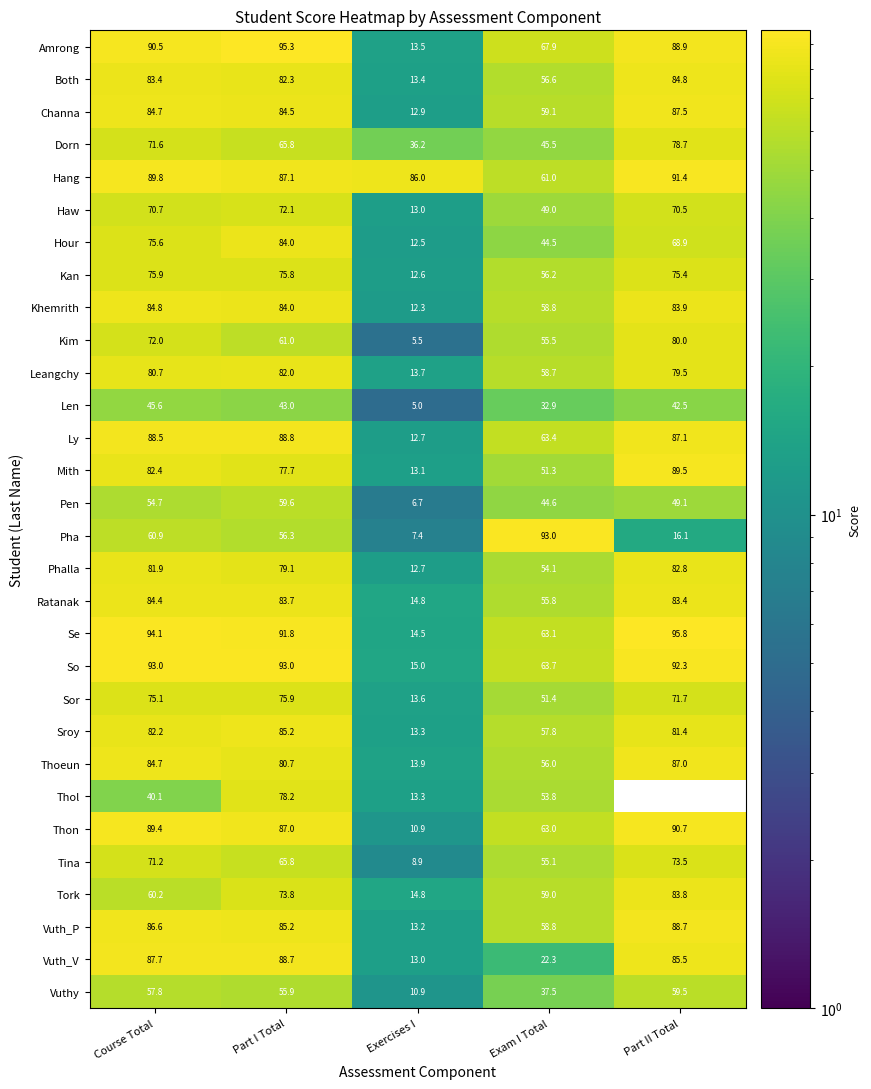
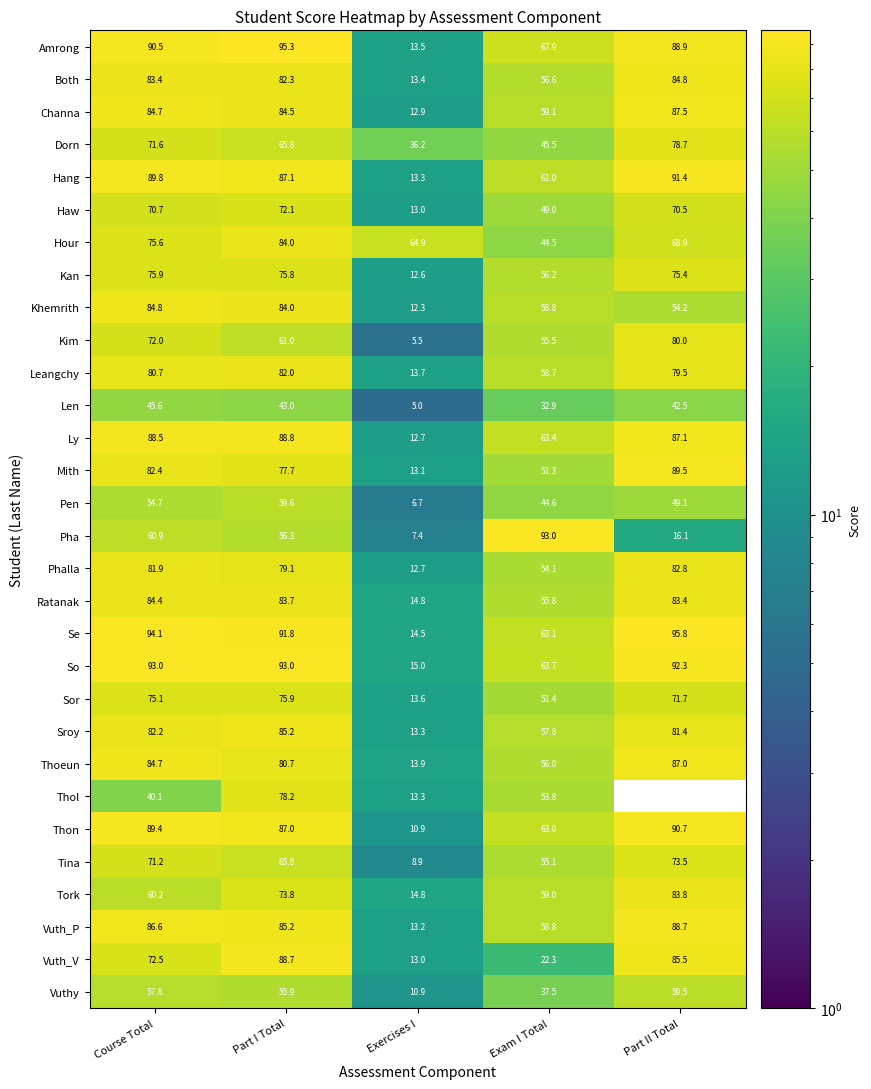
Hang, Exercises I: 86.0 -> 13.3
Hour, Exercises I: 12.5 -> 64.9
Khemrith, Part II Total: 83.9 -> 54.2
Vuth_V, Course Total: 87.7 -> 72.5
